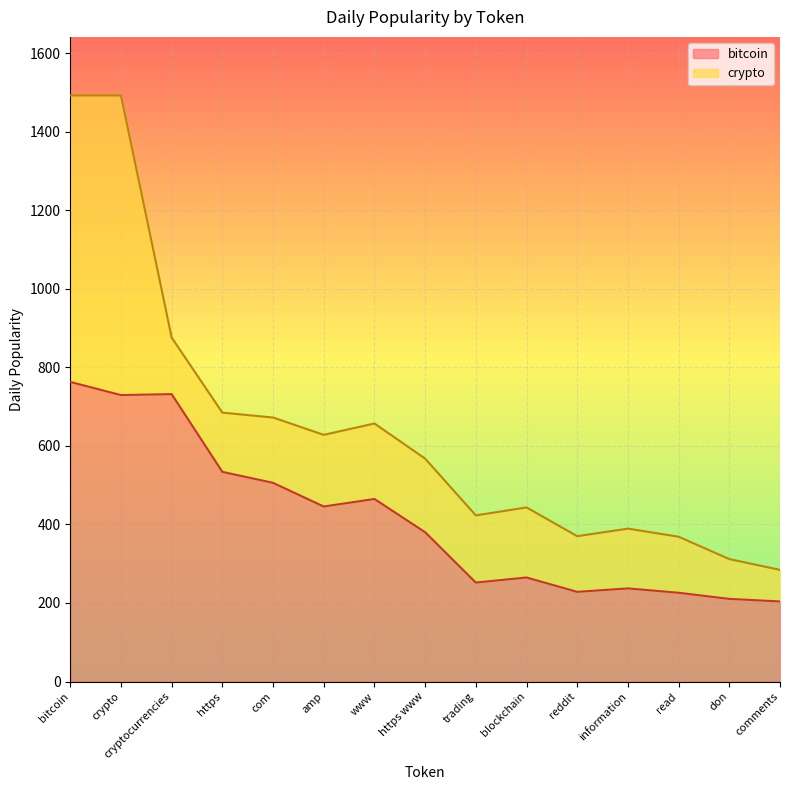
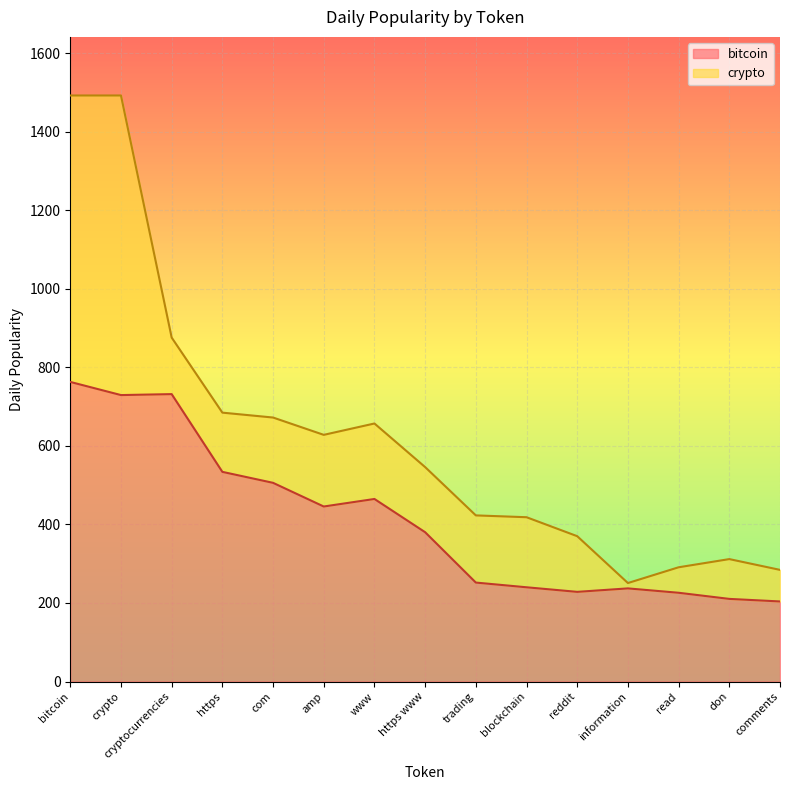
crypto, https www: 190 -> 170
bitcoin, blockchain: 260 -> 240
crypto, information: 150 -> 10
crypto, read: 140 -> 60
